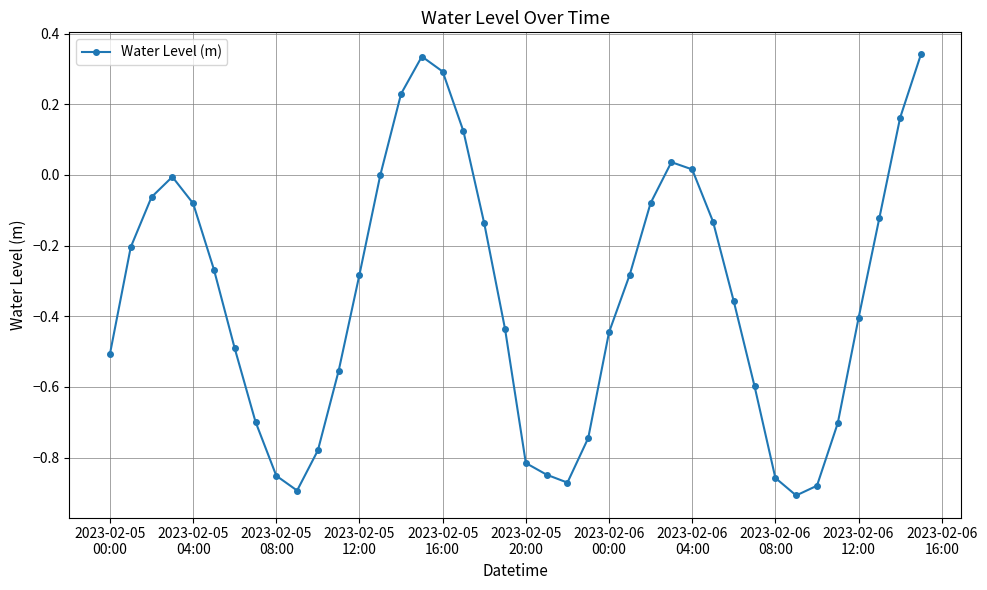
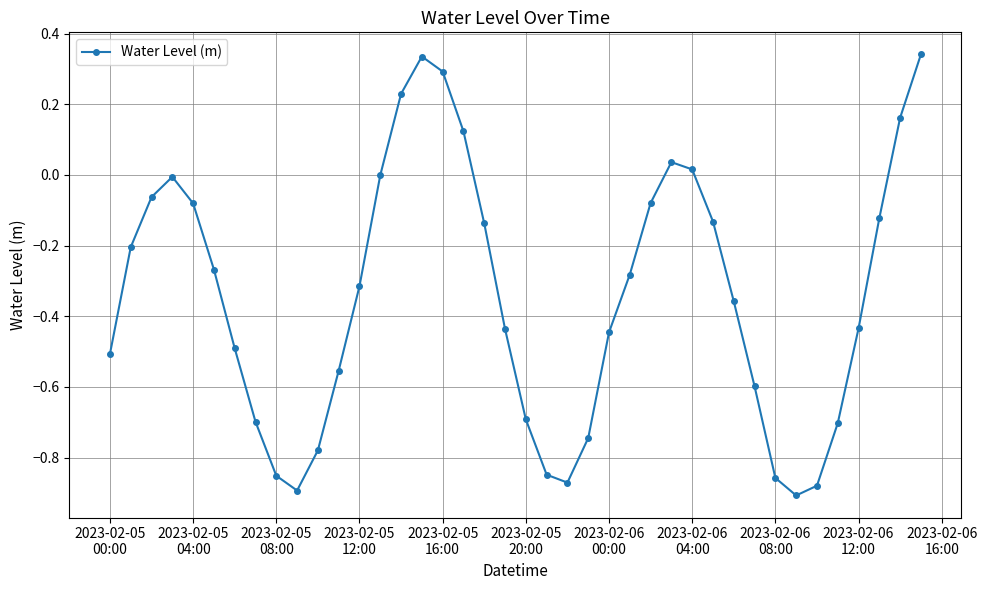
2023-02-05 12:00: -0.28 -> -0.31
2023-02-05 20:00: -0.82 -> -0.69
2023-02-06 12:00: -0.41 -> -0.43
